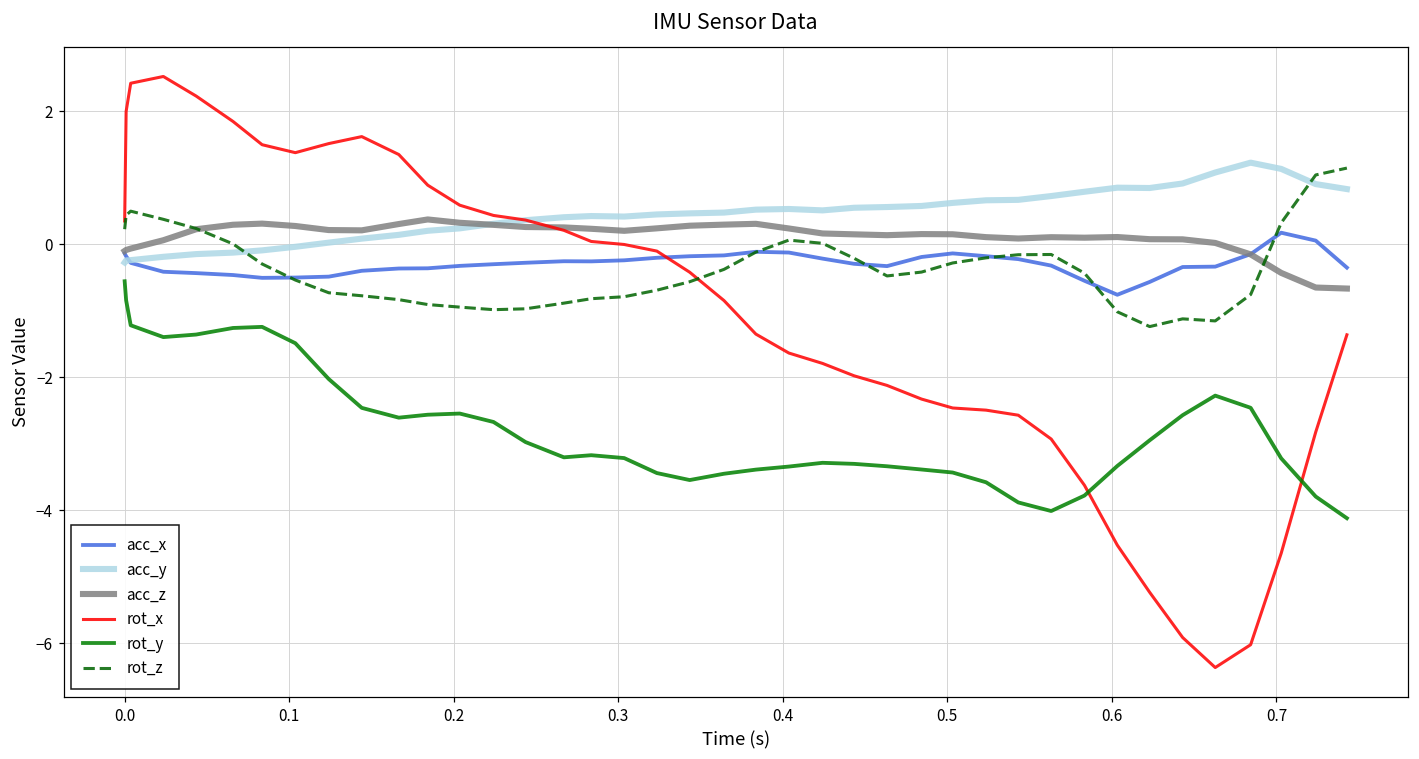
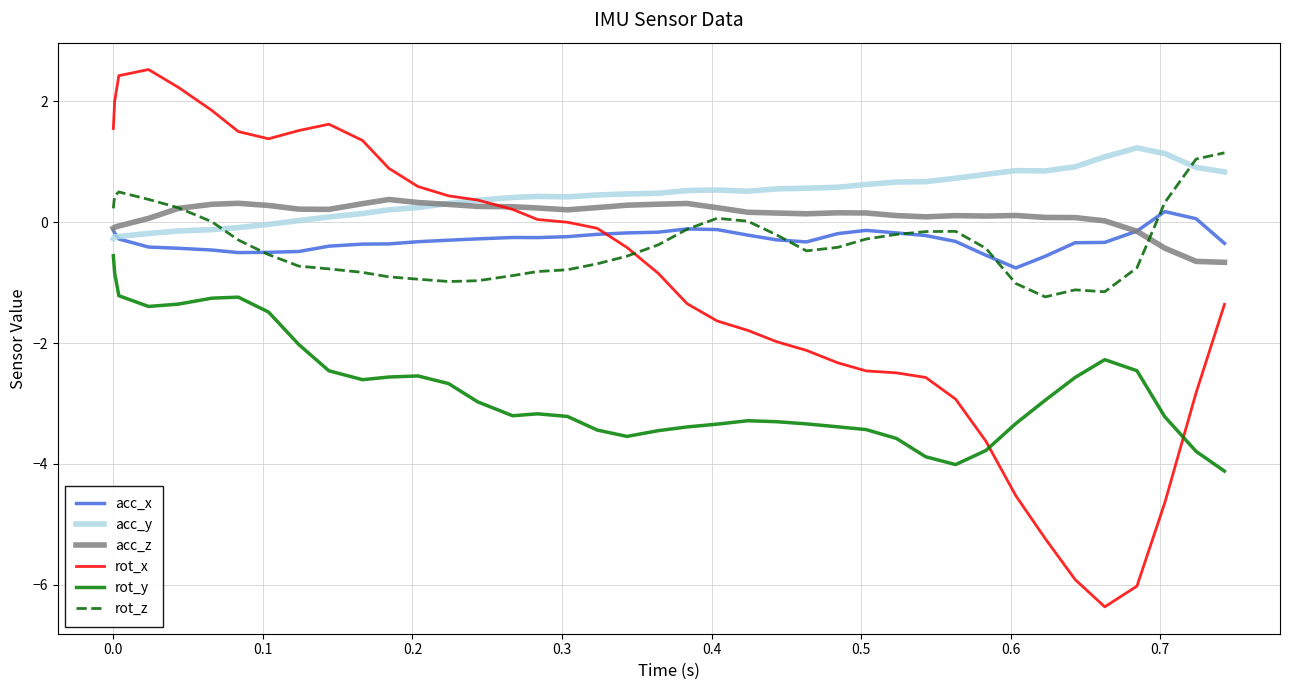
rot_x, 0.0: 0.4 -> 1.6
